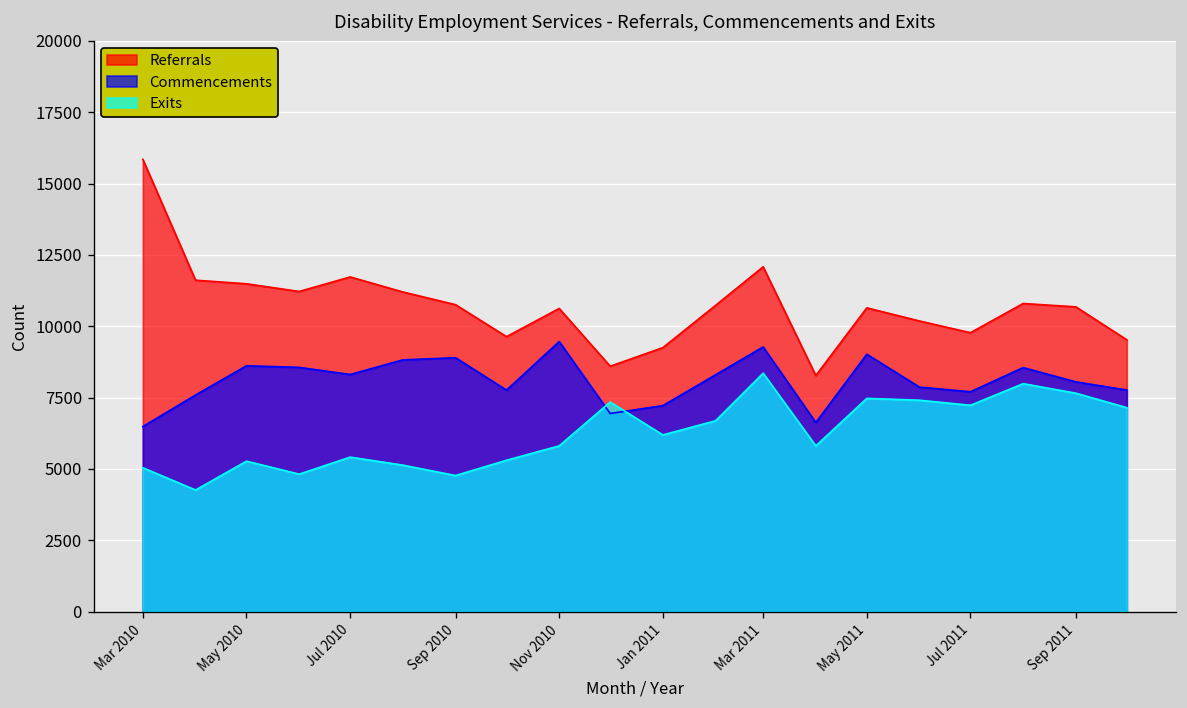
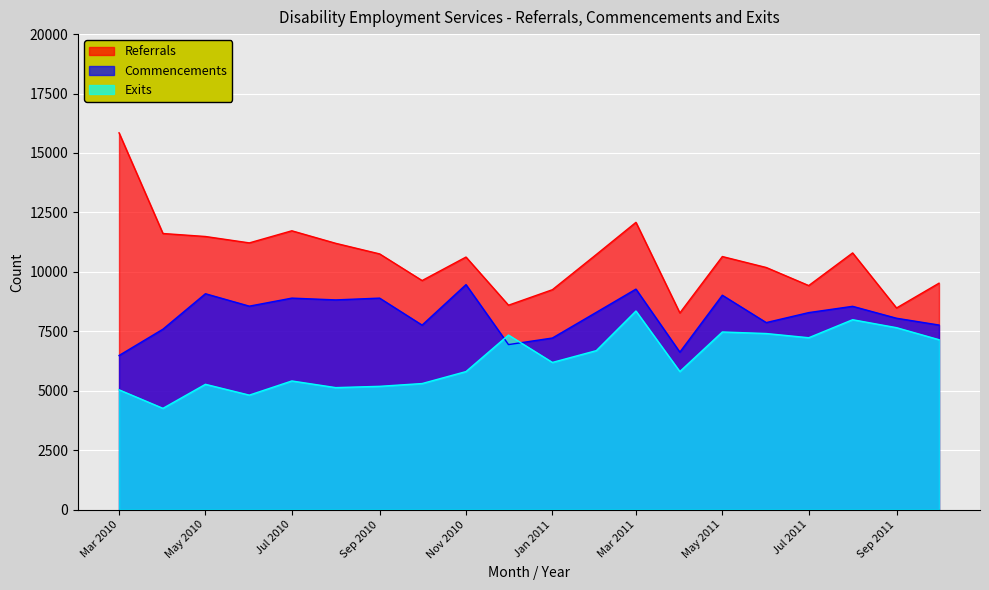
Commencements, May 2010: 8600 -> 9100
Commencements, Jul 2010: 8300 -> 8900
Exits, Sep 2010: 4800 -> 5200
Referrals, Jul 2011: 9800 -> 9400
Commencements, Jul 2011: 7700 -> 8300
Referrals, Sep 2011: 10700 -> 8500
